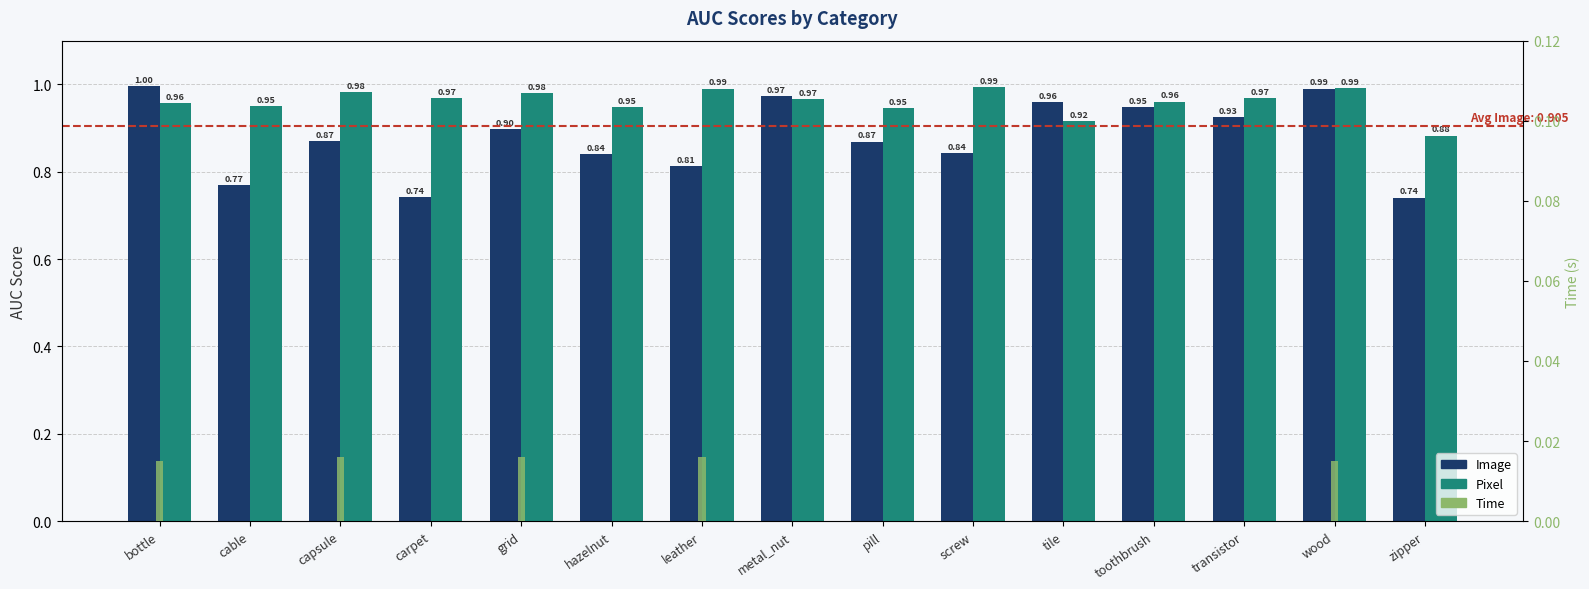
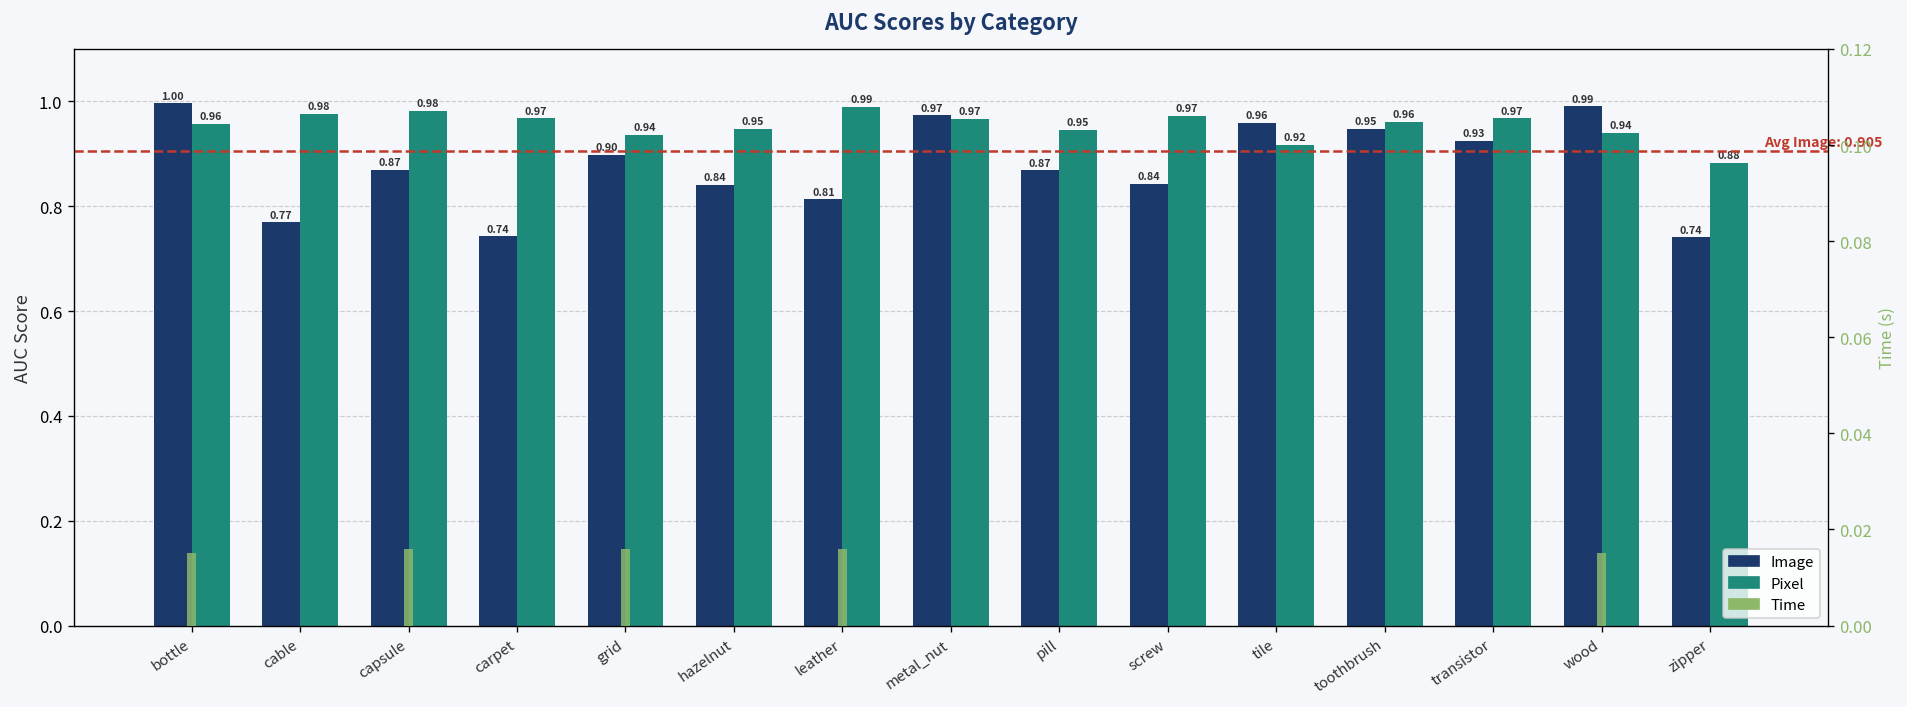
Pixel, cable: 0.95 -> 0.98
Pixel, grid: 0.98 -> 0.94
Pixel, screw: 0.99 -> 0.97
Pixel, wood: 0.99 -> 0.94
